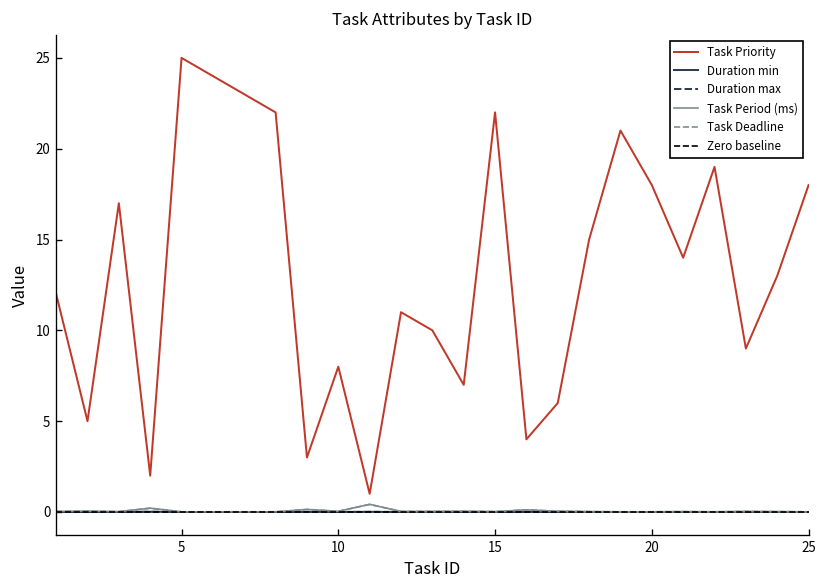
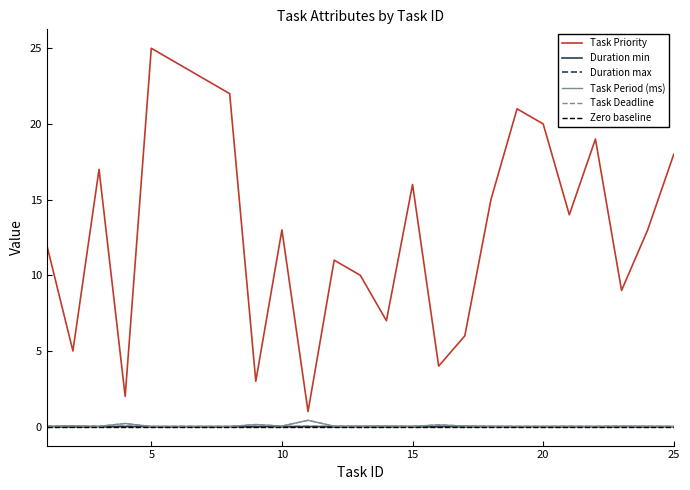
Task Priority, 10: 8 -> 13
Task Priority, 15: 22 -> 16
Task Priority, 20: 18 -> 20
